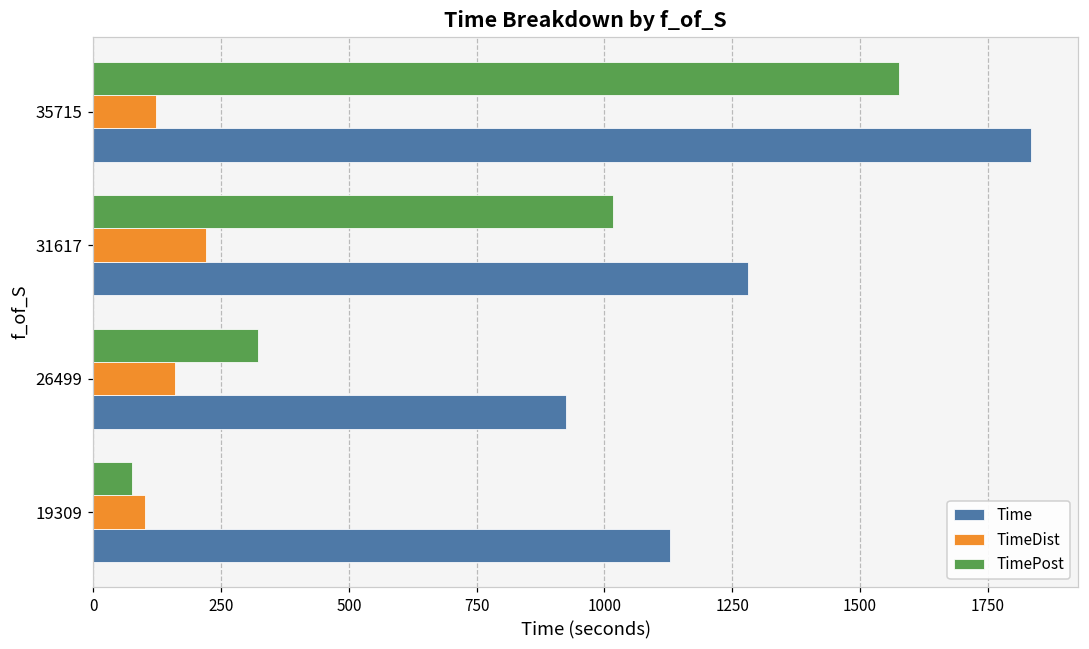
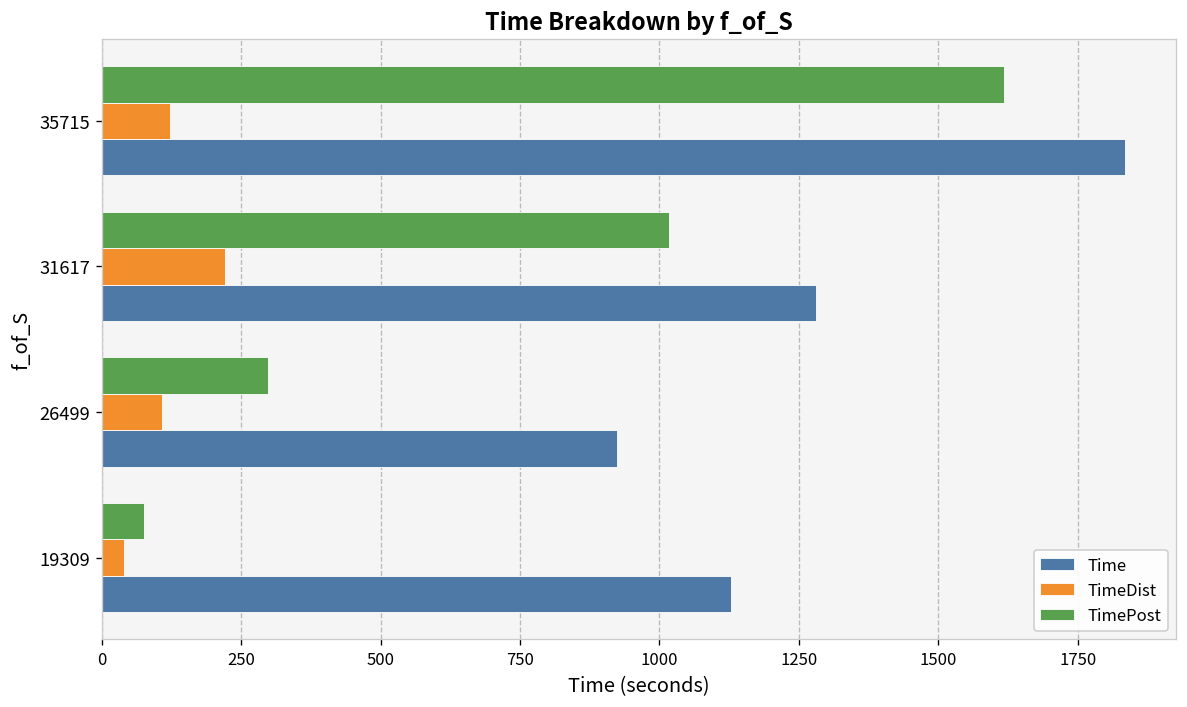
TimePost, 35715: 1580 -> 1620
TimePost, 26499: 320 -> 300
TimeDist, 26499: 160 -> 110
TimeDist, 19309: 100 -> 40
